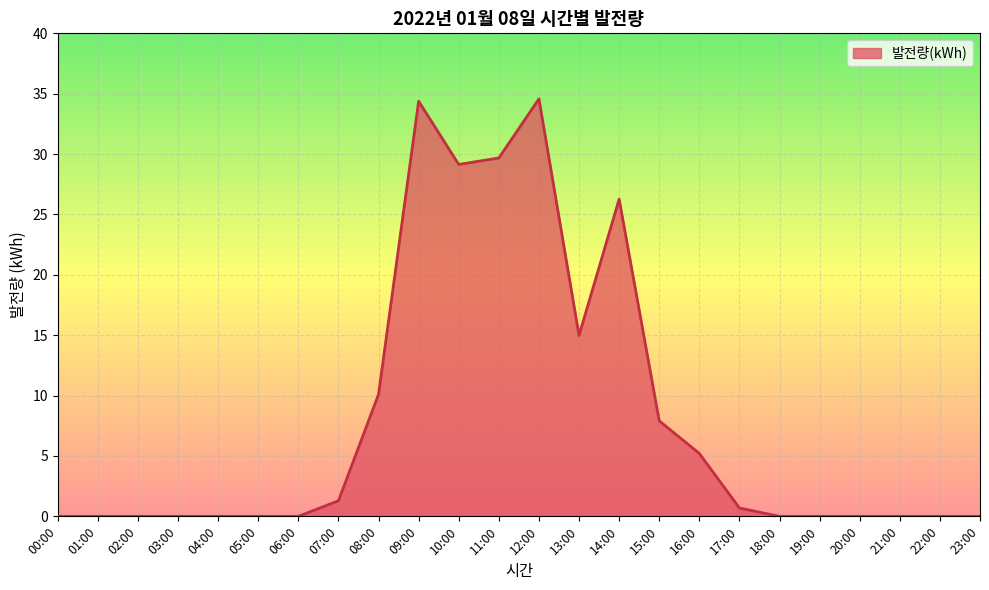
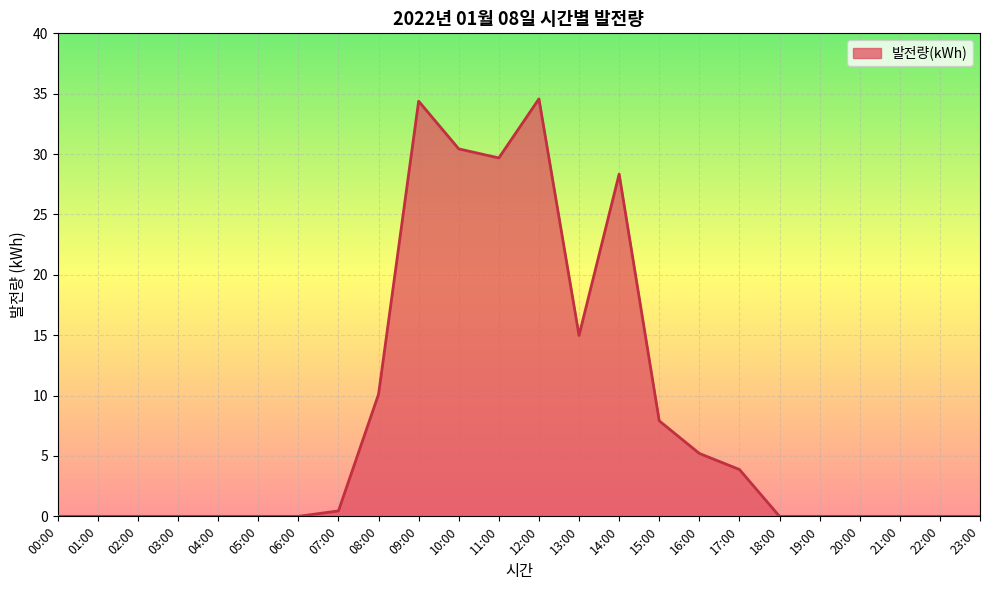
07:00: 1.3 -> 0.5
10:00: 29.1 -> 30.4
14:00: 26.3 -> 28.3
17:00: 0.7 -> 3.9
